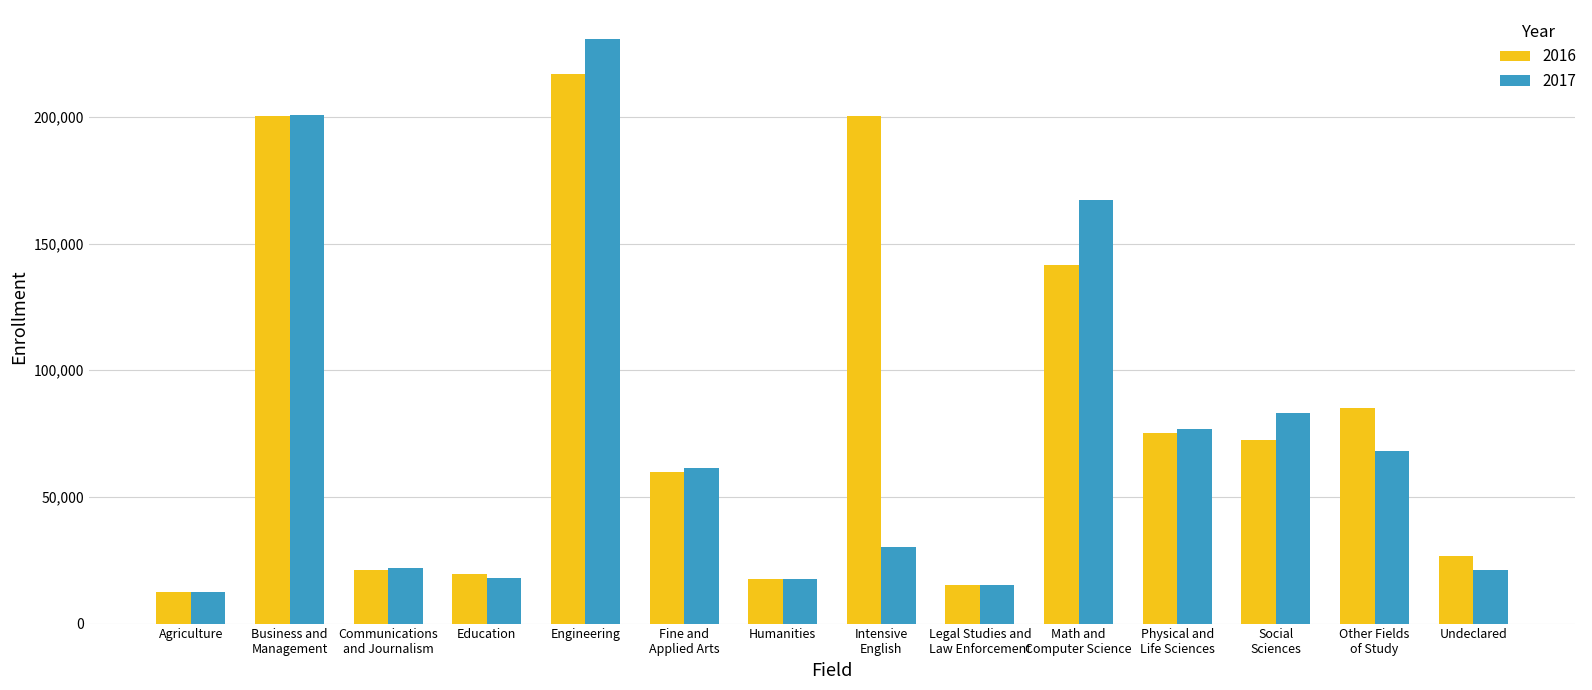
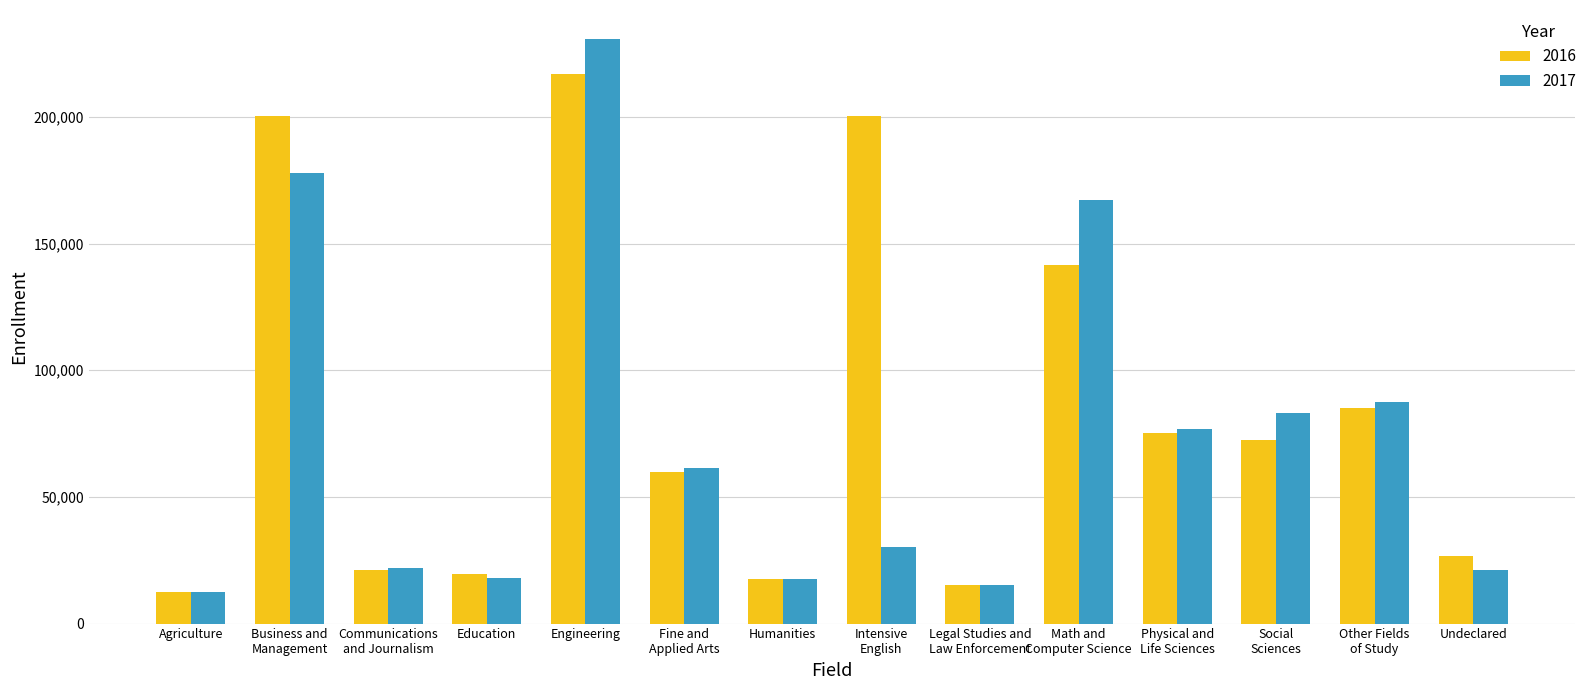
2017, Business and Management: 201,000 -> 178,000
2017, Other Fields of Study: 68,000 -> 88,000
